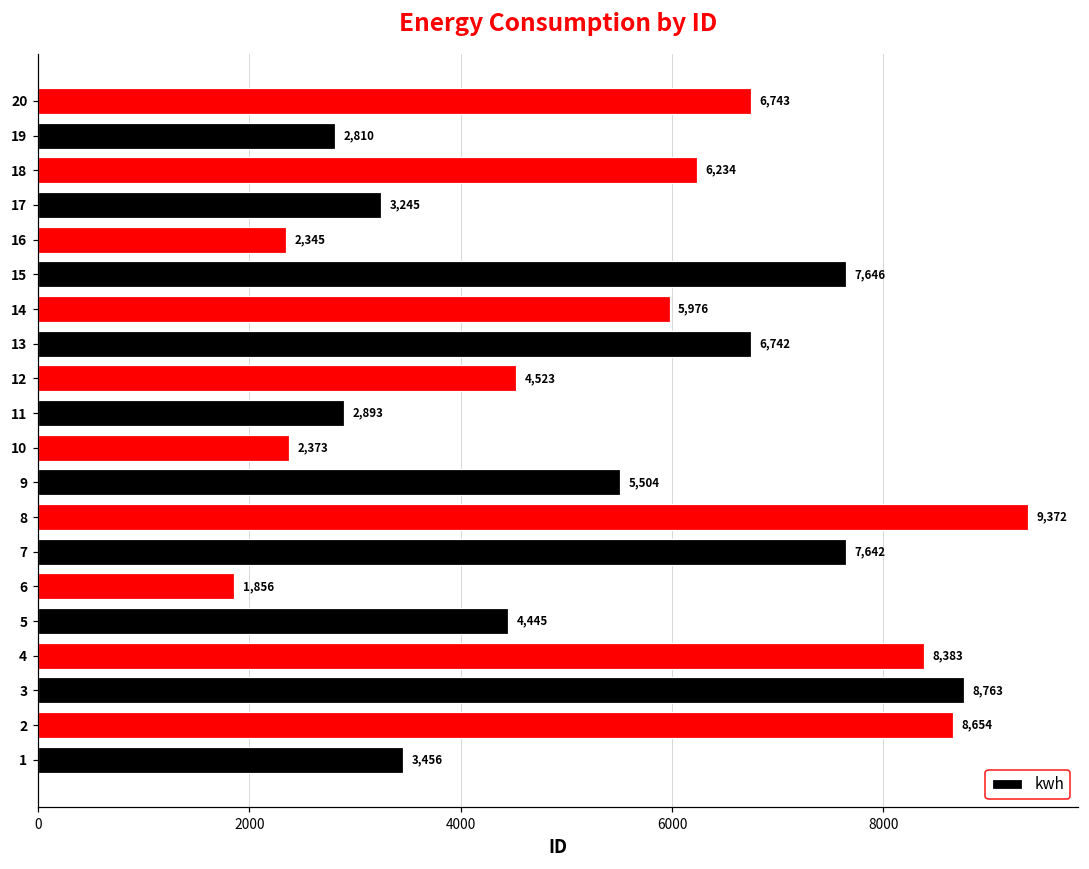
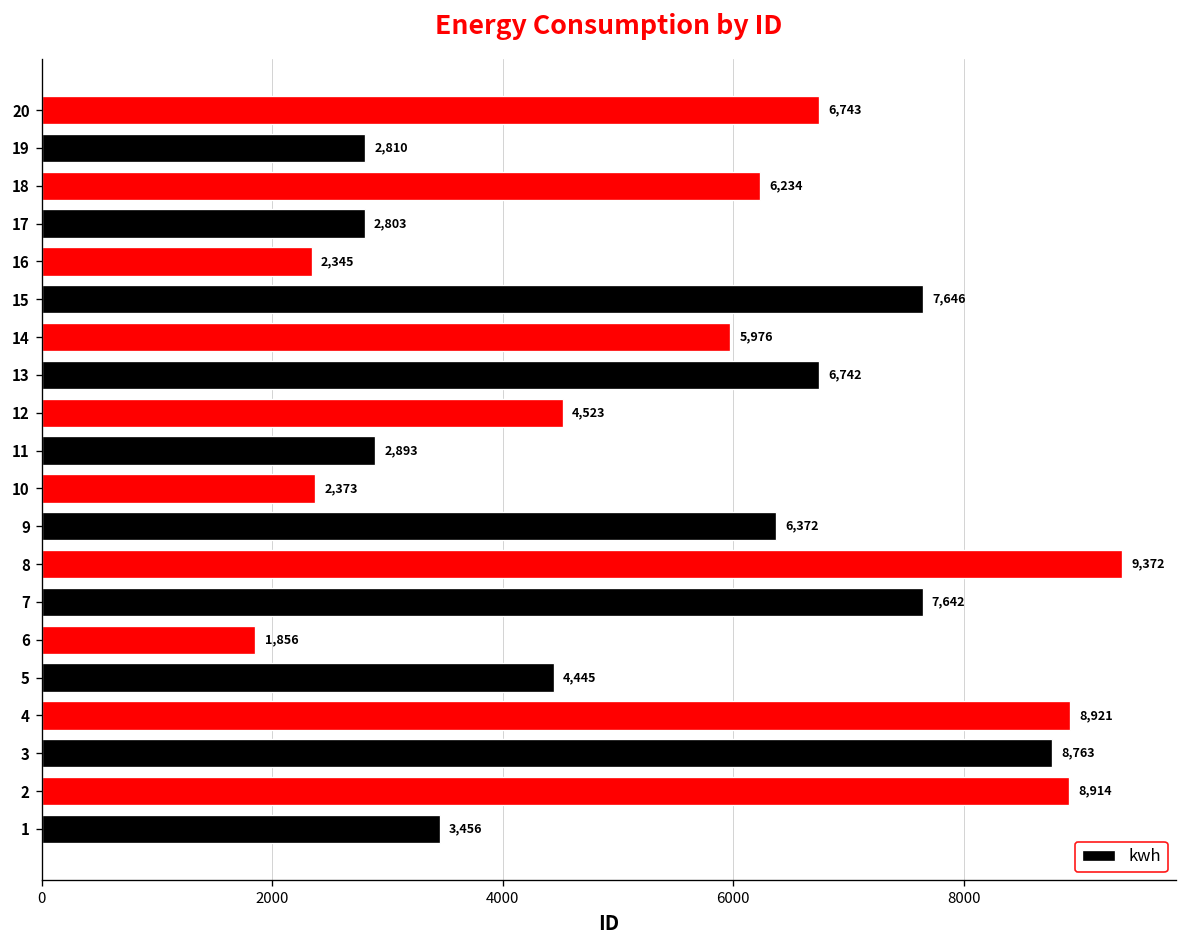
17: 3,245 -> 2,803
9: 5,504 -> 6,372
4: 8,383 -> 8,921
2: 8,654 -> 8,914
